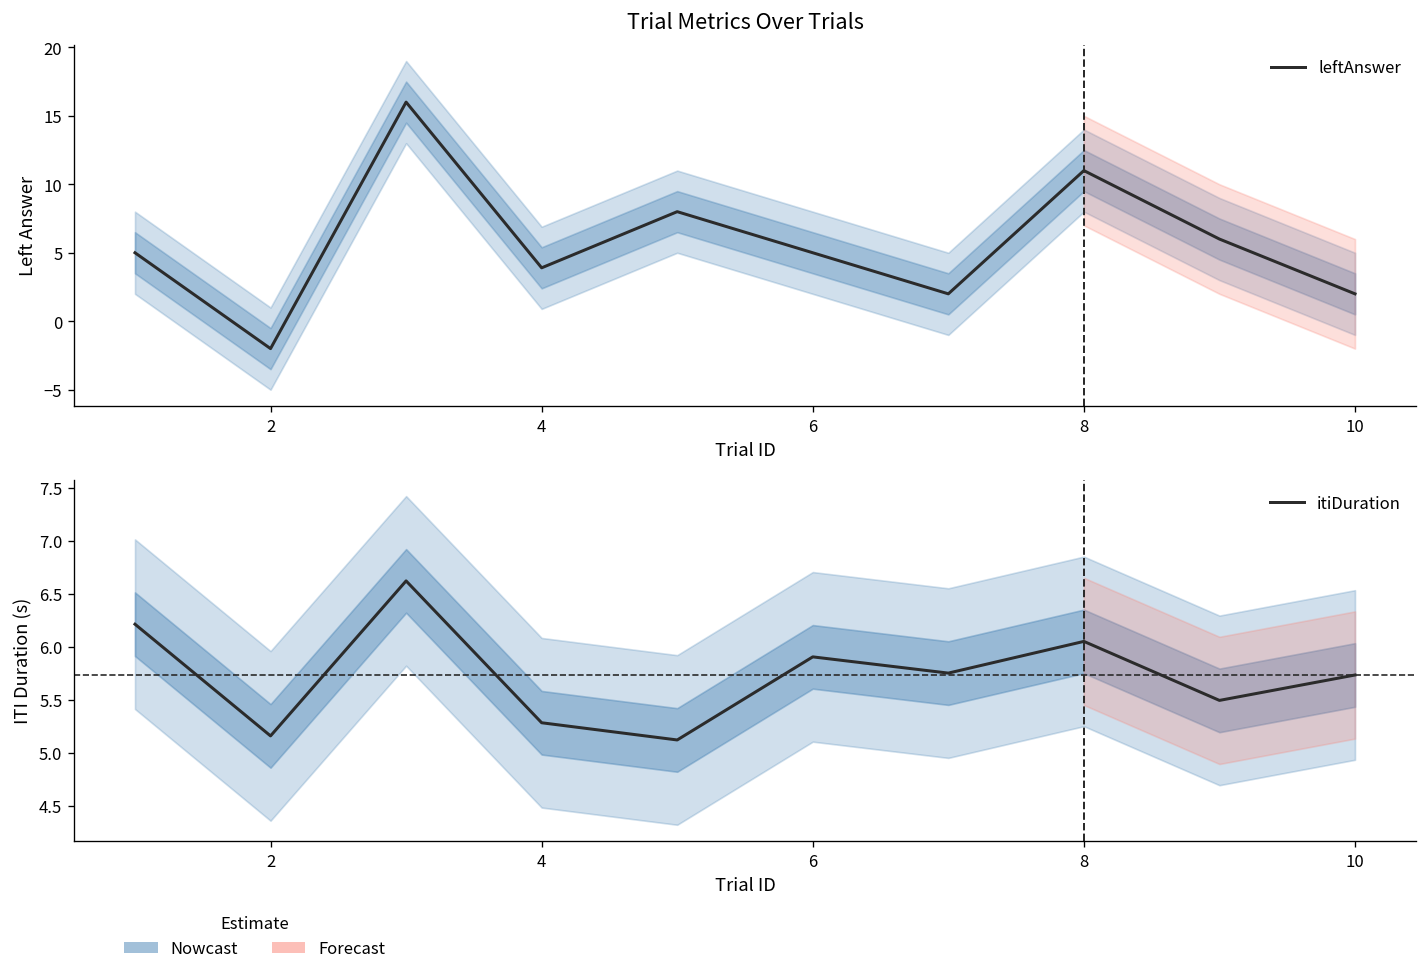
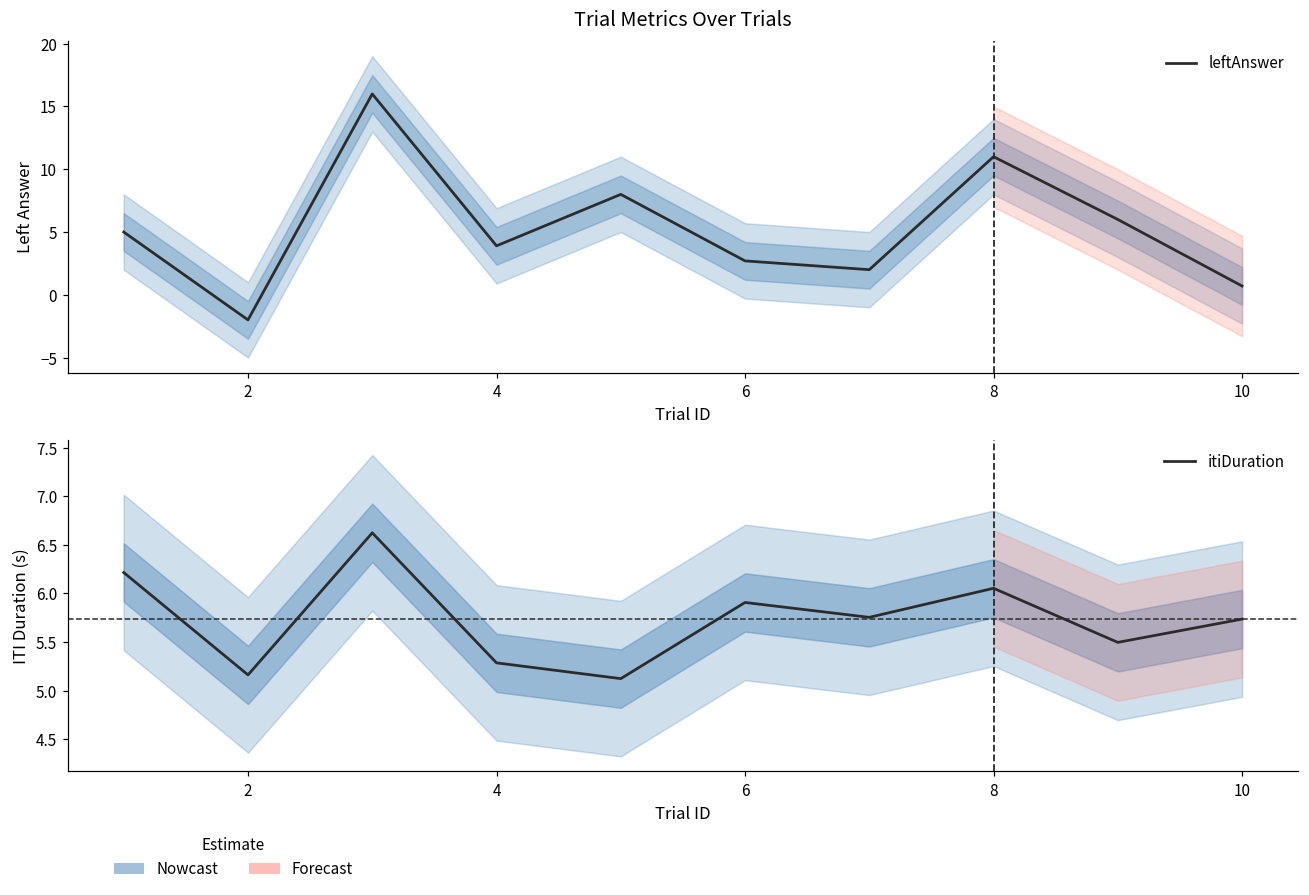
Trial Metrics Over Trials, leftAnswer, 6: 5.0 -> 2.7
Trial Metrics Over Trials, leftAnswer, 10: 2.0 -> 0.7
